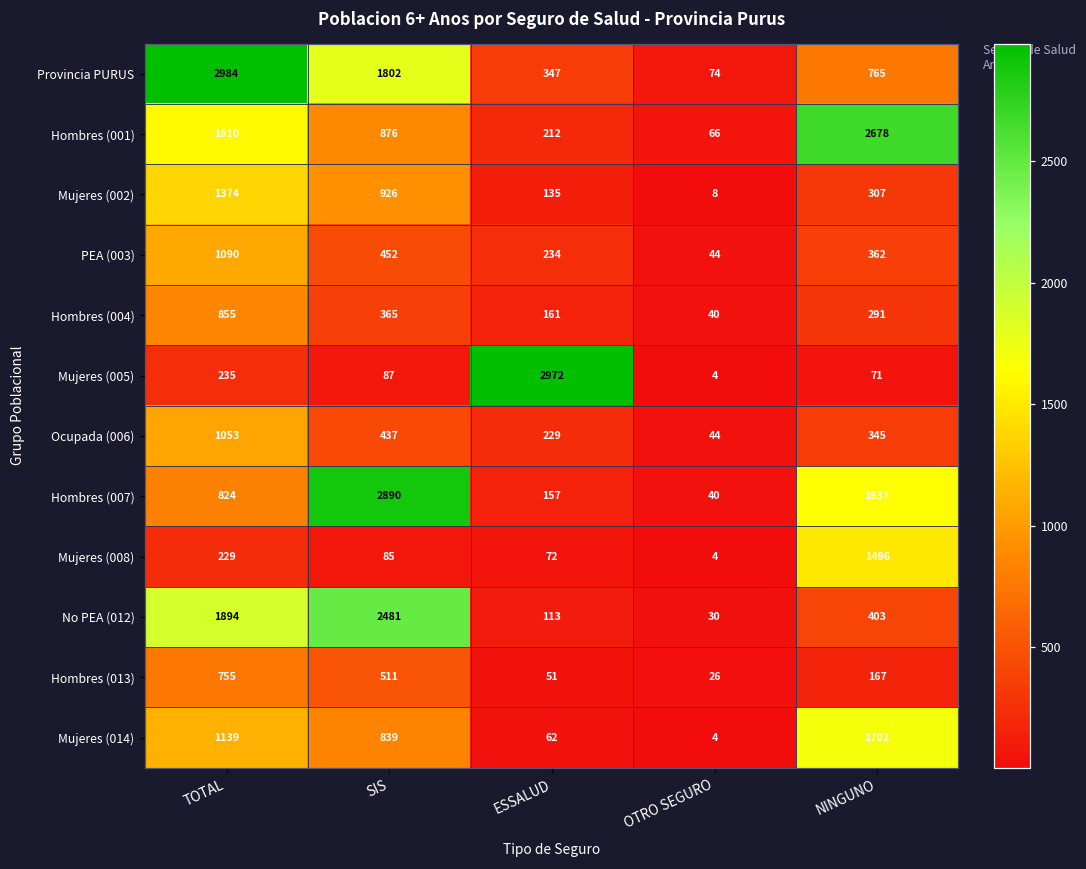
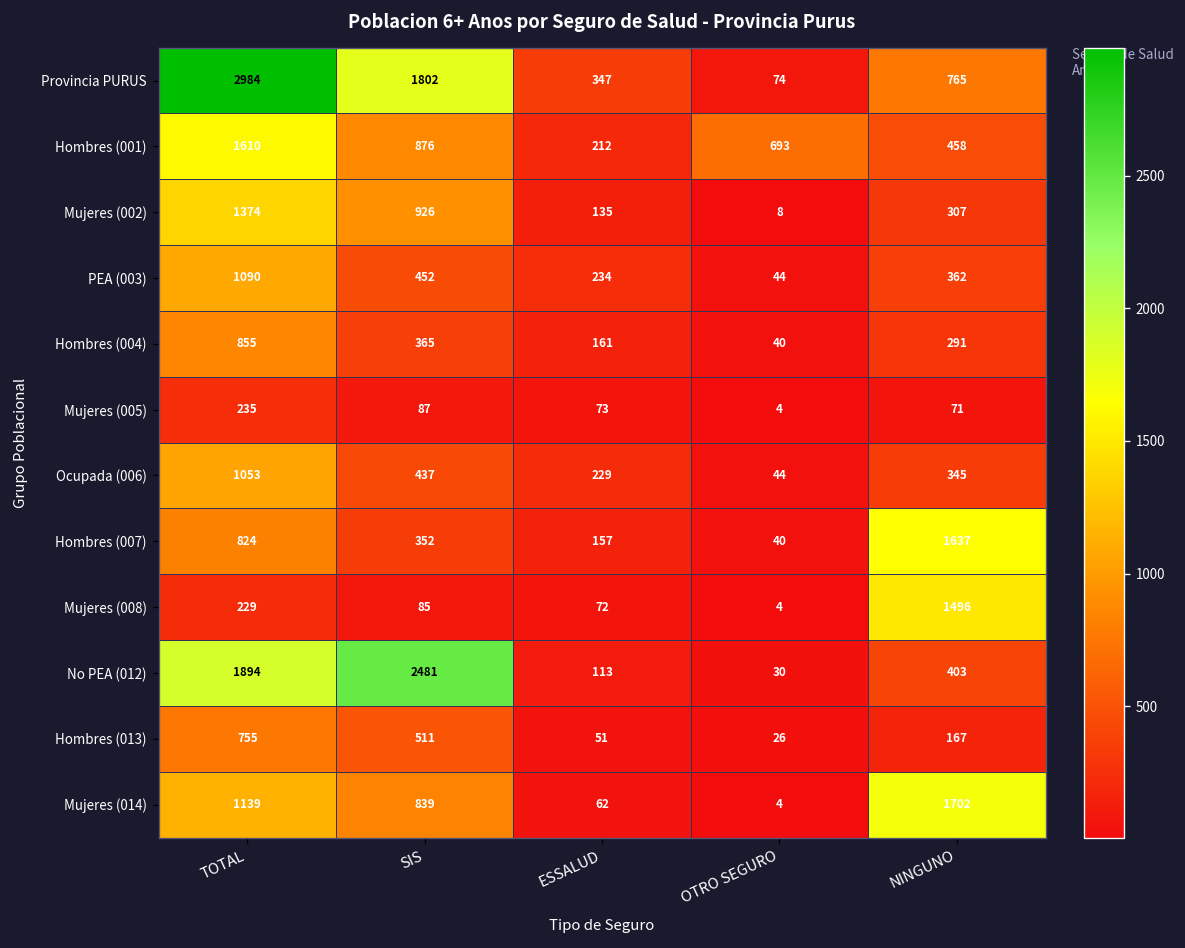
Hombres (001), OTRO SEGURO: 66 -> 693
Hombres (001), NINGUNO: 2678 -> 458
Mujeres (005), ESSALUD: 2972 -> 73
Hombres (007), SIS: 2890 -> 352
